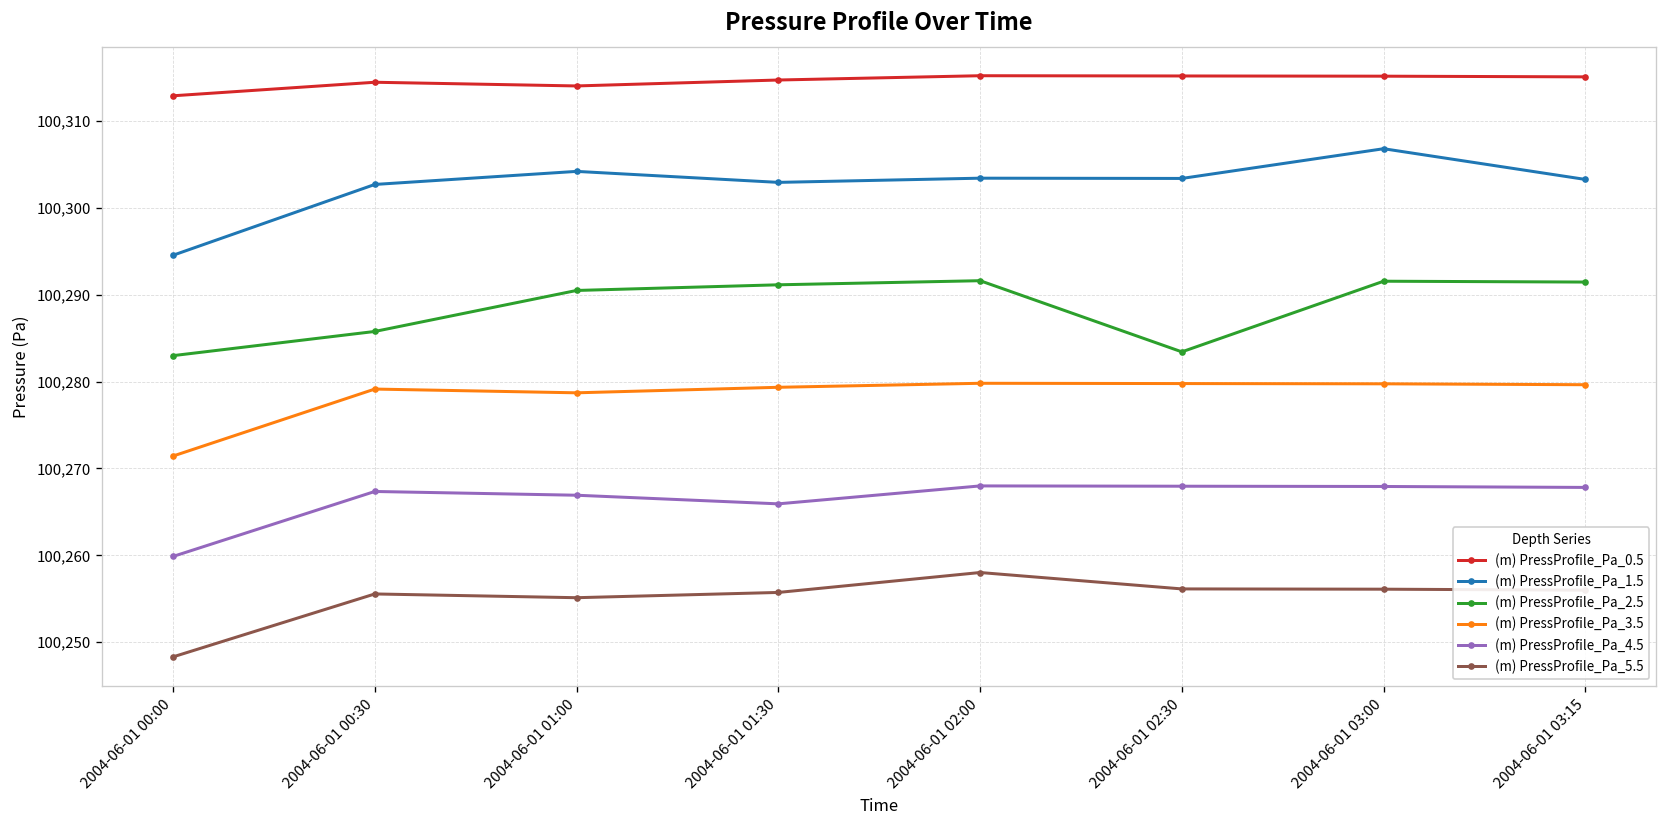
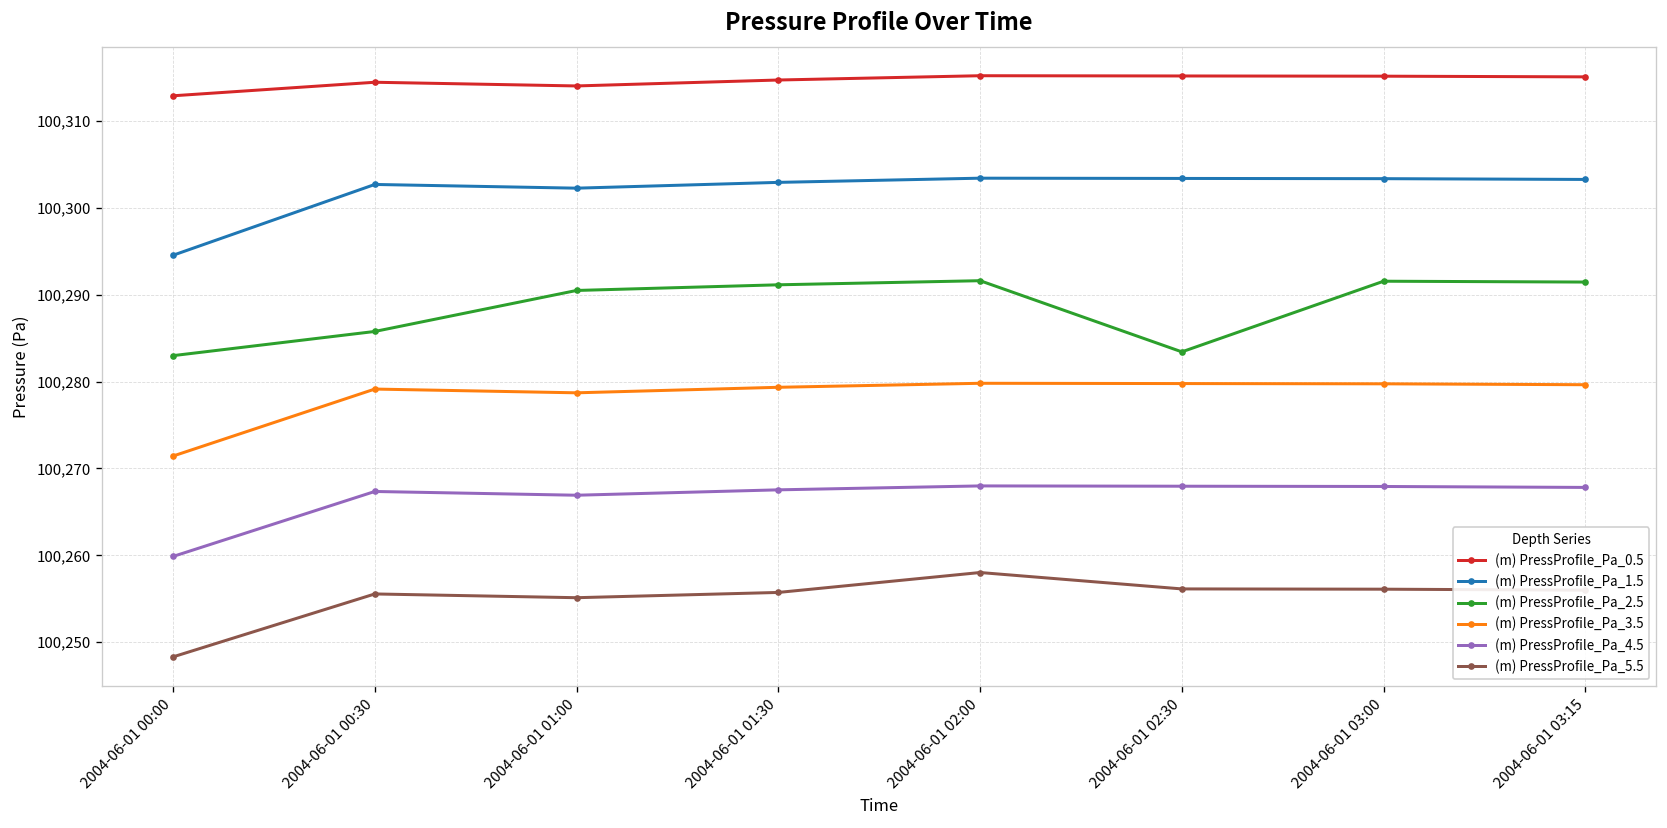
(m) PressProfile_Pa_1.5, 2004-06-01 01:00: 100,304 -> 100,302
(m) PressProfile_Pa_4.5, 2004-06-01 01:30: 100,266 -> 100,268
(m) PressProfile_Pa_1.5, 2004-06-01 03:00: 100,307 -> 100,303
